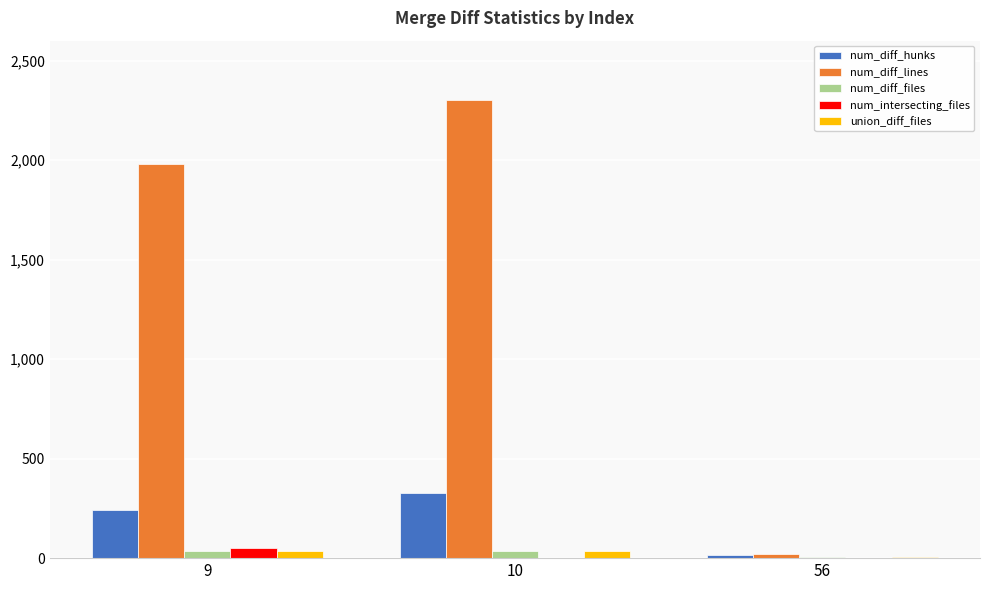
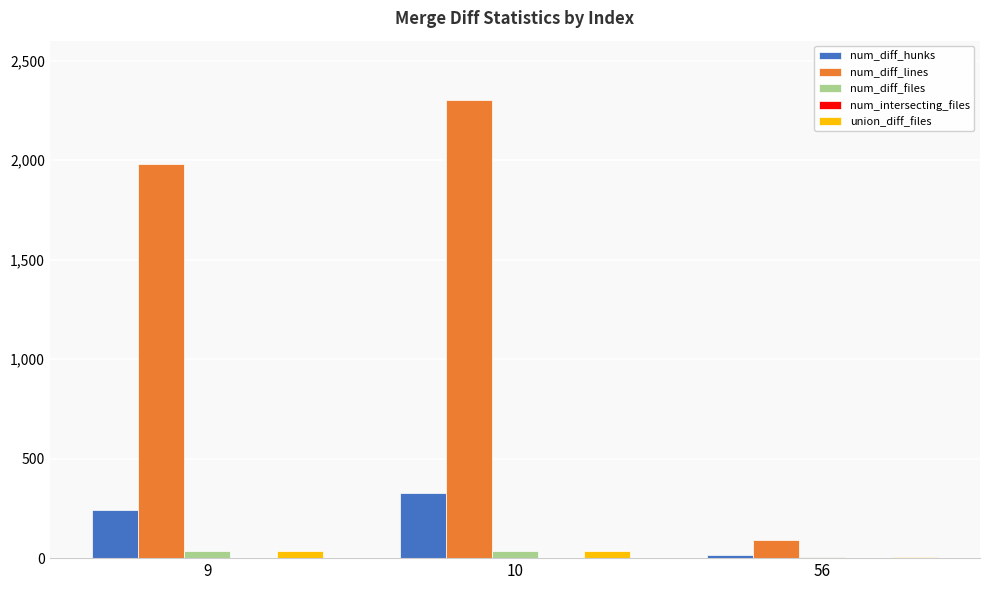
num_intersecting_files, 9: 50 -> 0
num_diff_lines, 56: 20 -> 90
